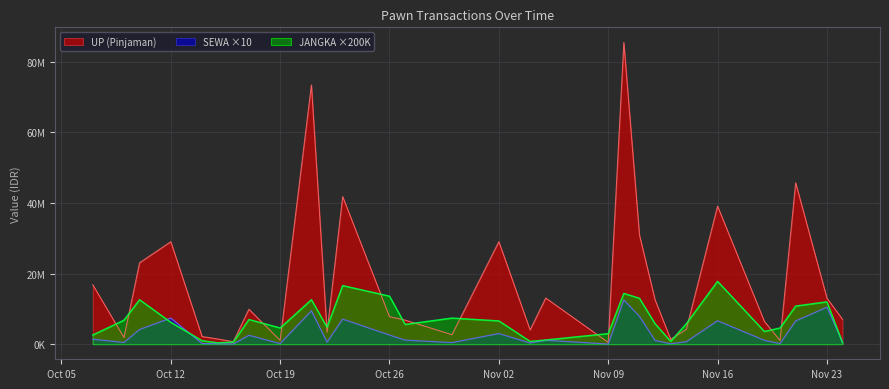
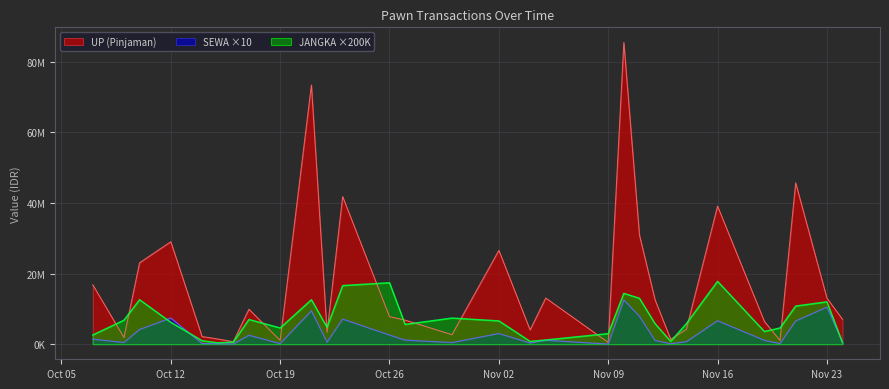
JANGKA ×200K, Oct 26: 14000000 -> 17000000
UP (Pinjaman), Nov 02: 29000000 -> 27000000
